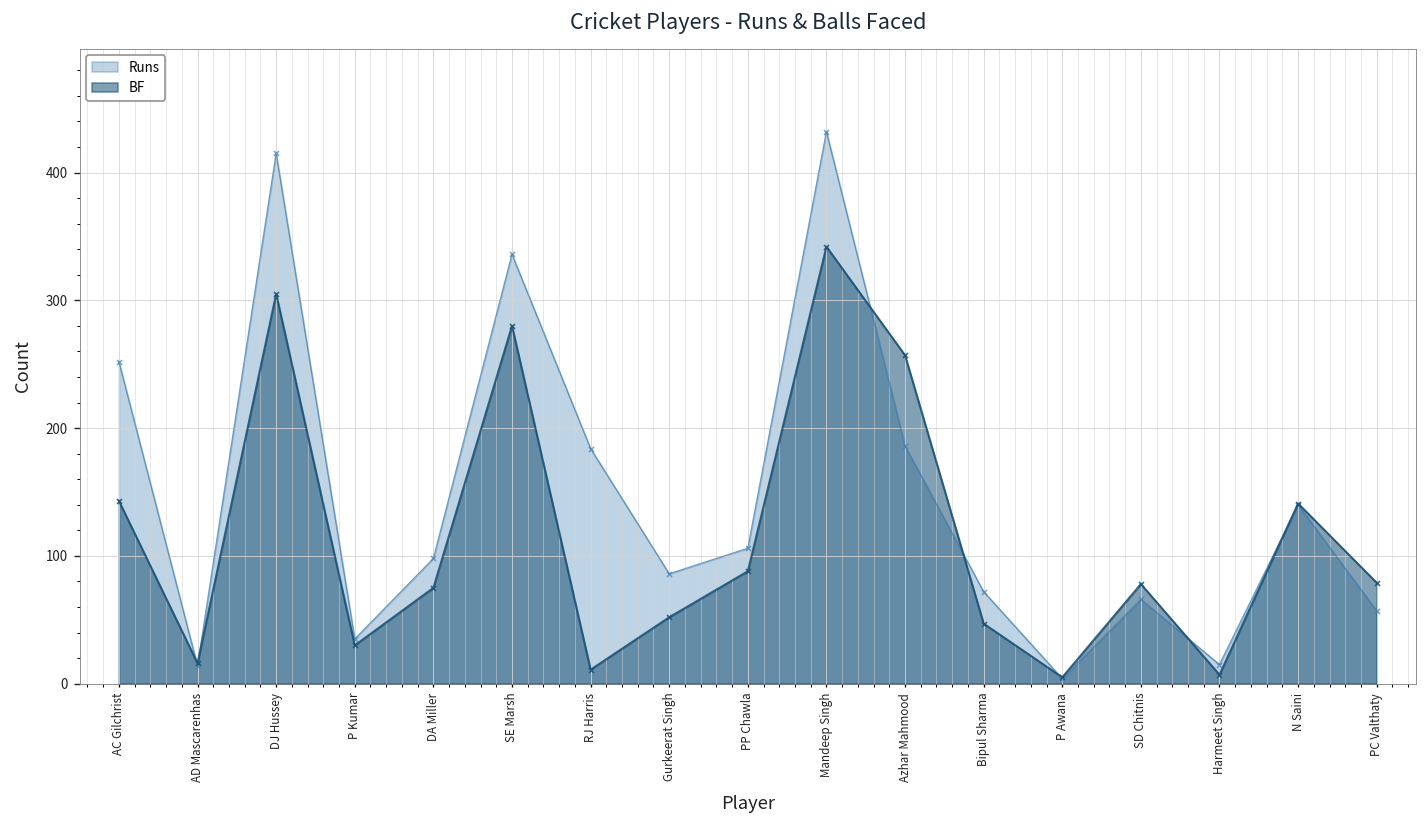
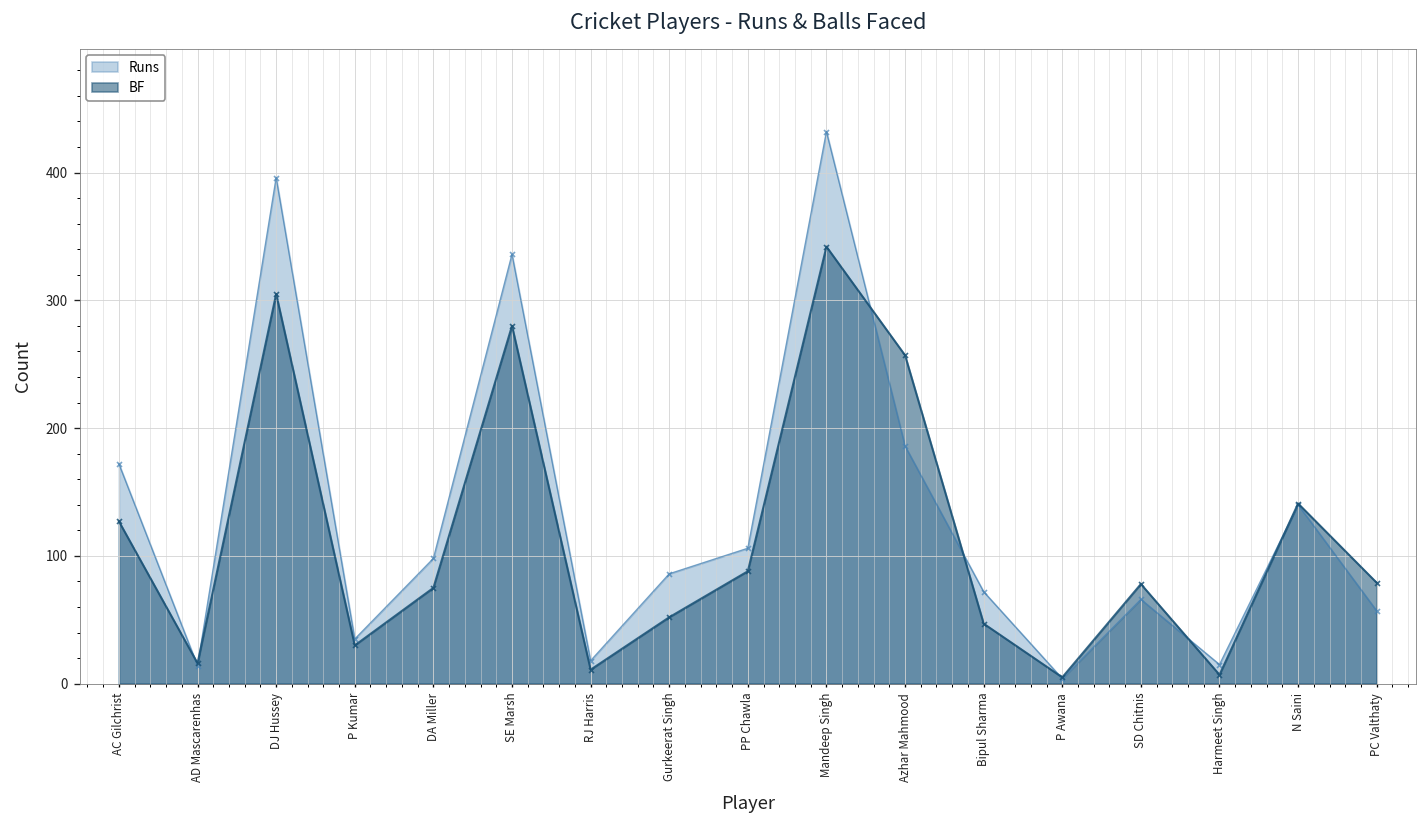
Runs, AC Gilchrist: 252 -> 172
BF, AC Gilchrist: 143 -> 127
Runs, DJ Hussey: 415 -> 396
Runs, RJ Harris: 184 -> 18
